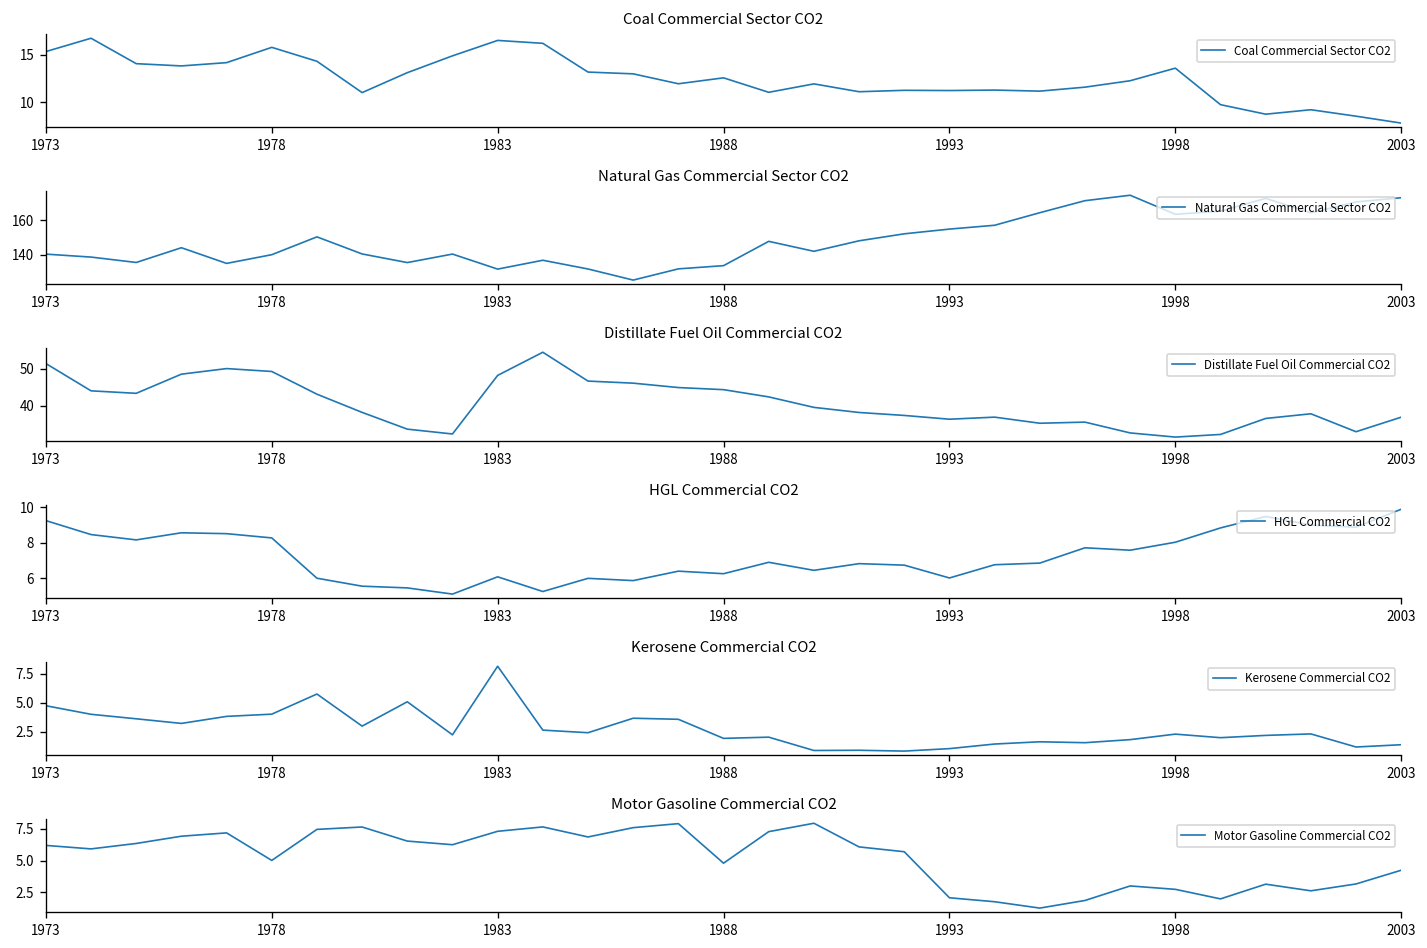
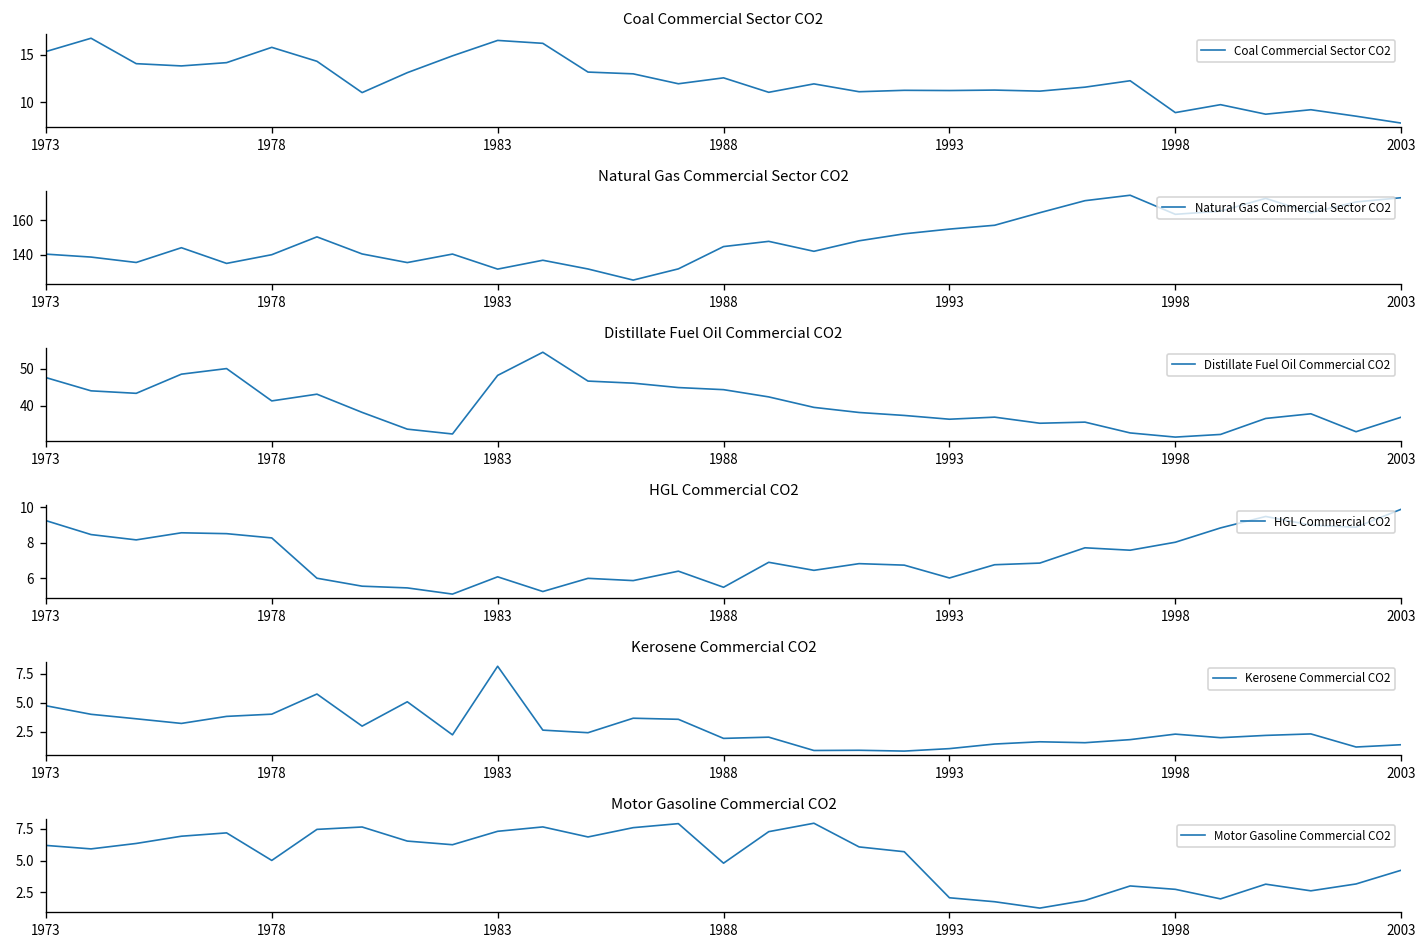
Coal Commercial Sector CO2, 1998: 14 -> 9
Natural Gas Commercial Sector CO2, 1988: 134 -> 145
Distillate Fuel Oil Commercial CO2, 1973: 51 -> 48
Distillate Fuel Oil Commercial CO2, 1978: 49 -> 41
HGL Commercial CO2, 1988: 6.2 -> 5.5
